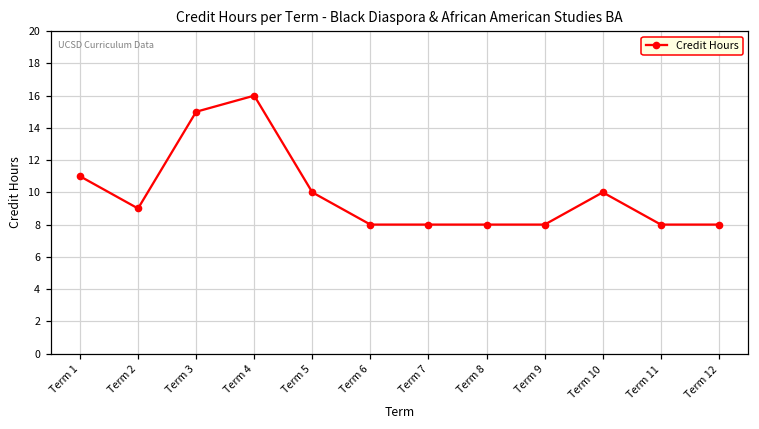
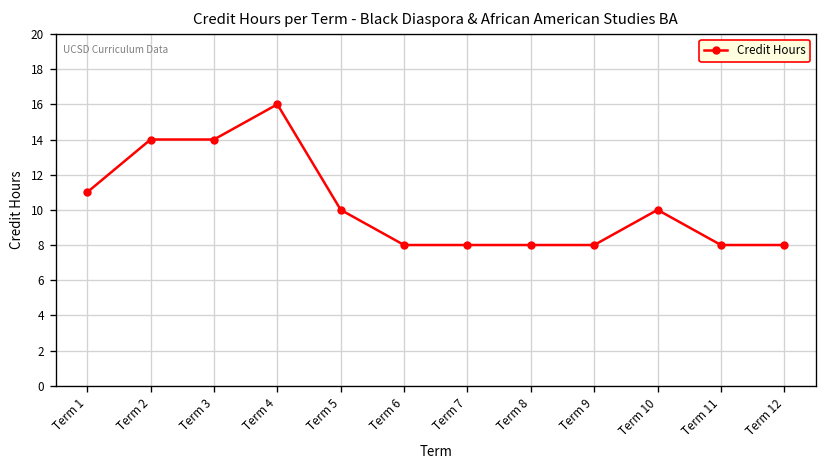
Term 2: 9 -> 14
Term 3: 15 -> 14
